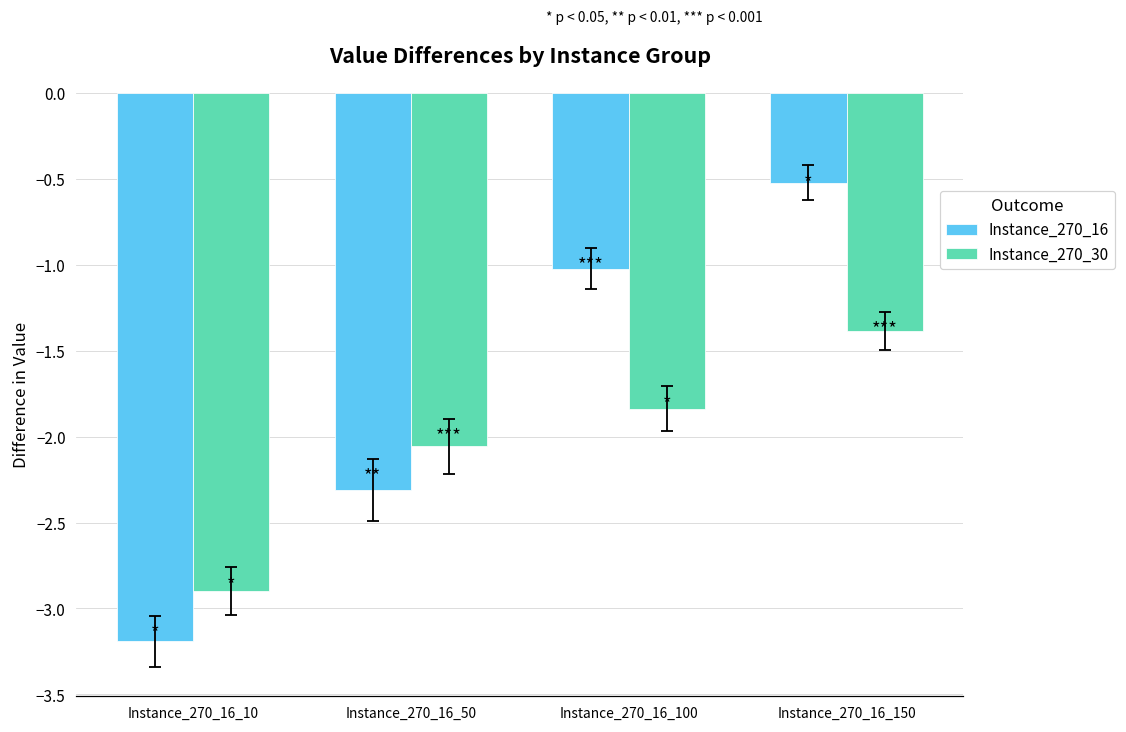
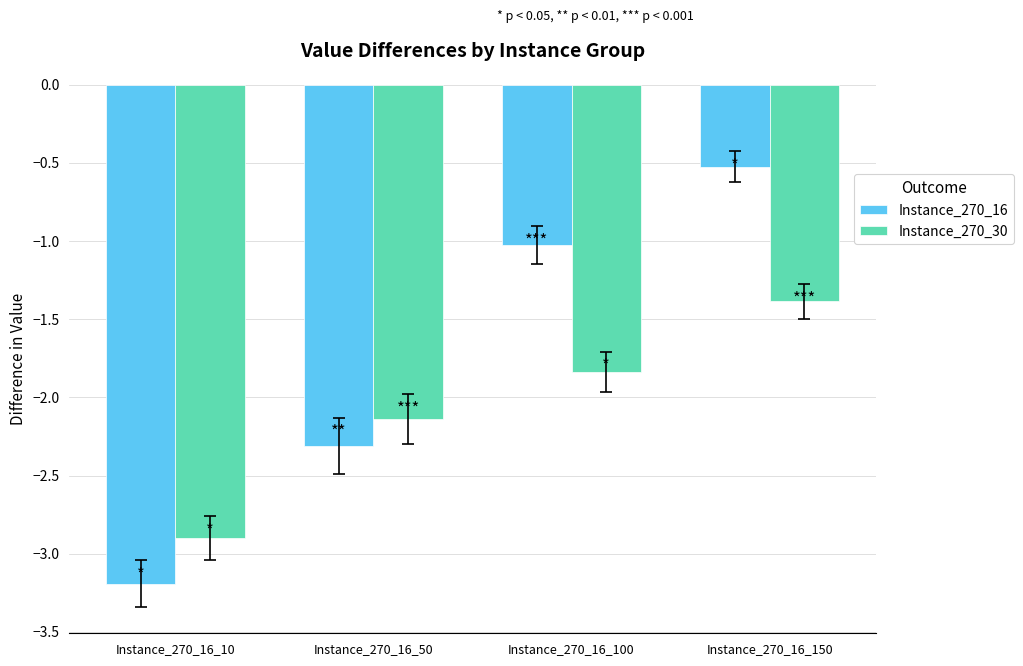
Instance_270_30, Instance_270_16_50: -2.06 -> -2.14
